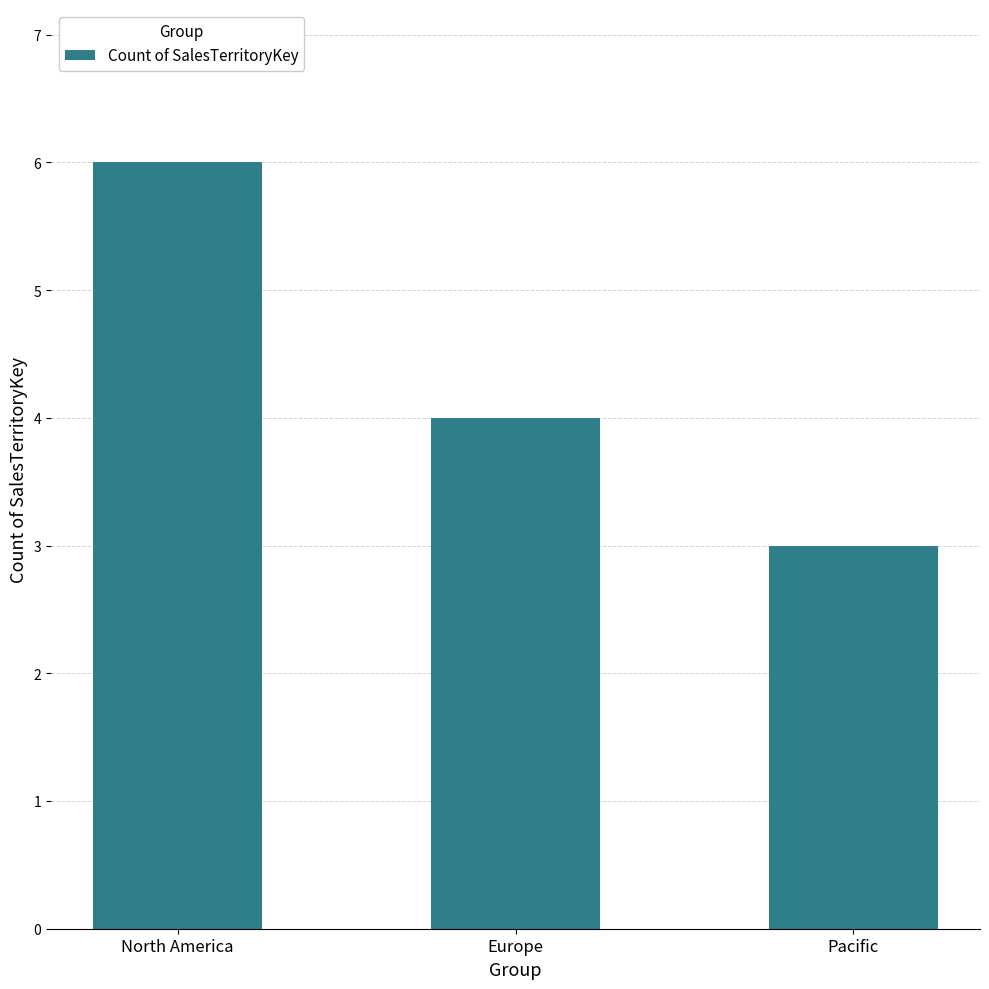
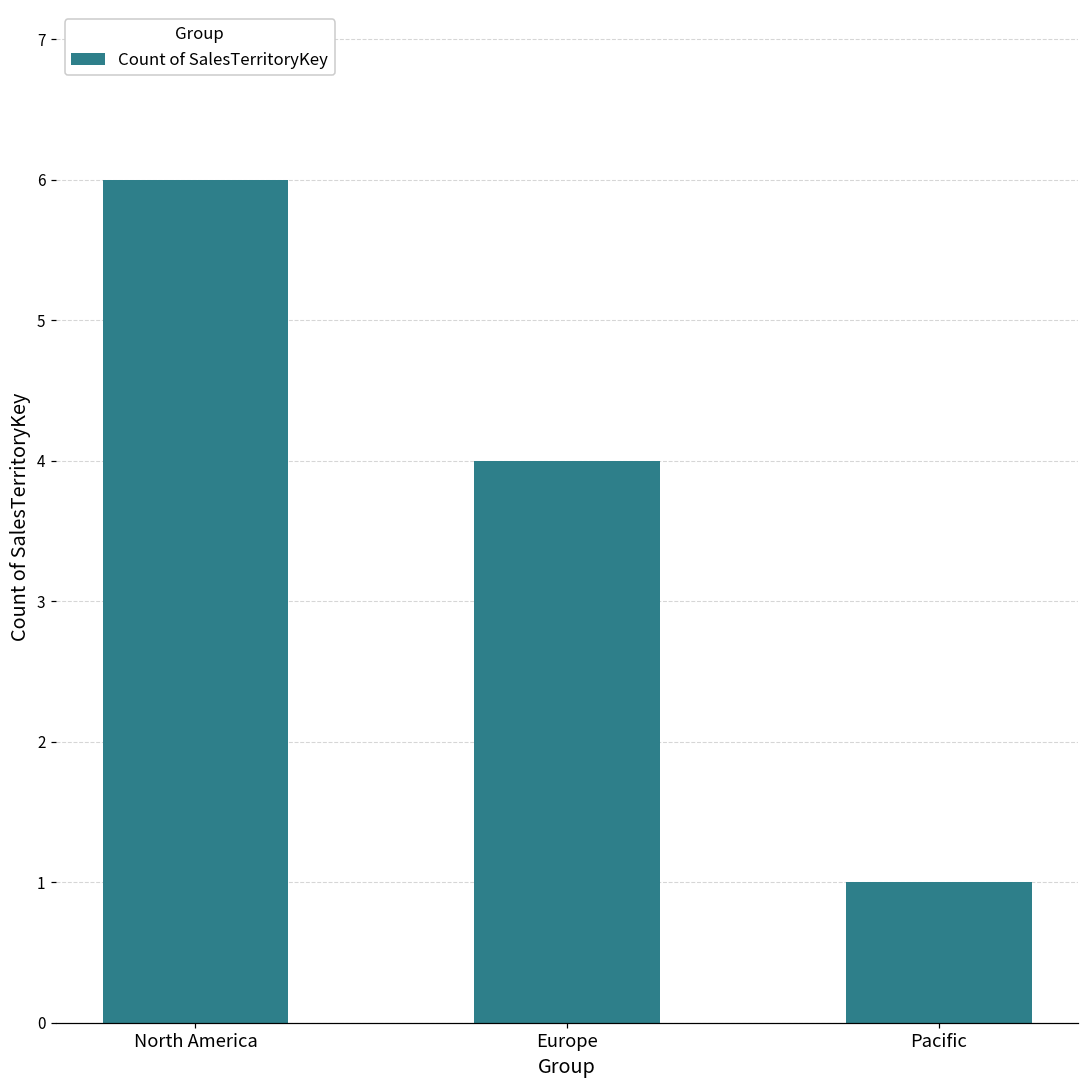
Pacific: 3 -> 1
